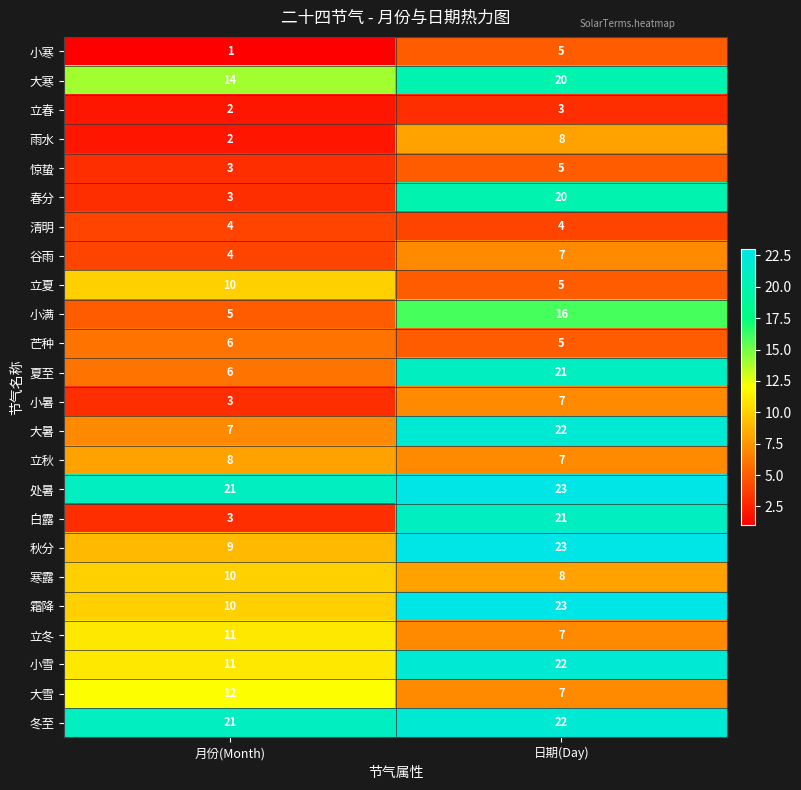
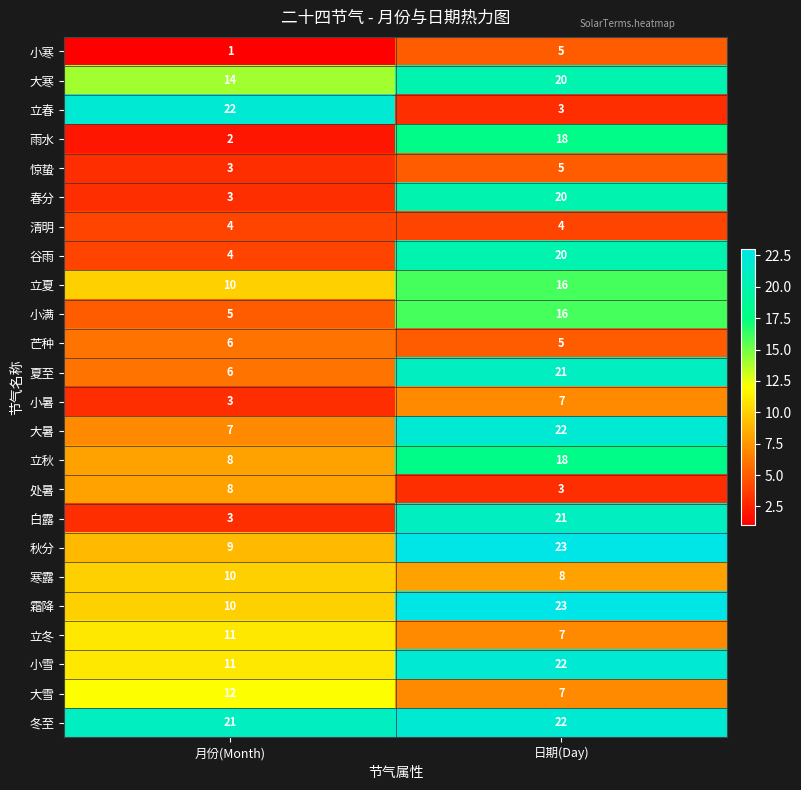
立春, 月份(Month): 2 -> 22
雨水, 日期(Day): 8 -> 18
谷雨, 日期(Day): 7 -> 20
立夏, 日期(Day): 5 -> 16
立秋, 日期(Day): 7 -> 18
处暑, 月份(Month): 21 -> 8
处暑, 日期(Day): 23 -> 3
